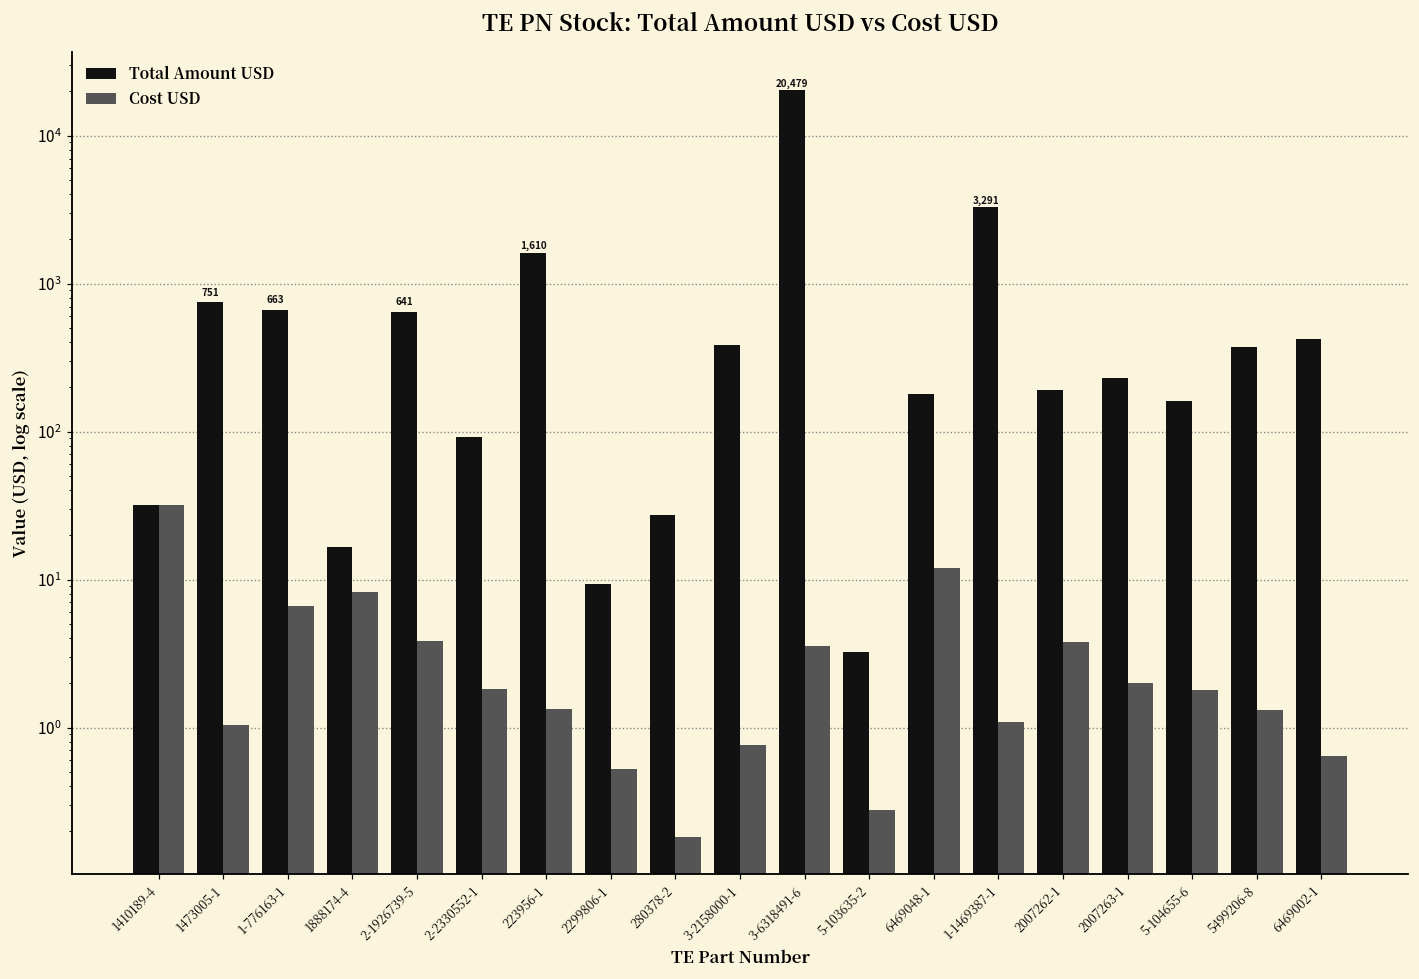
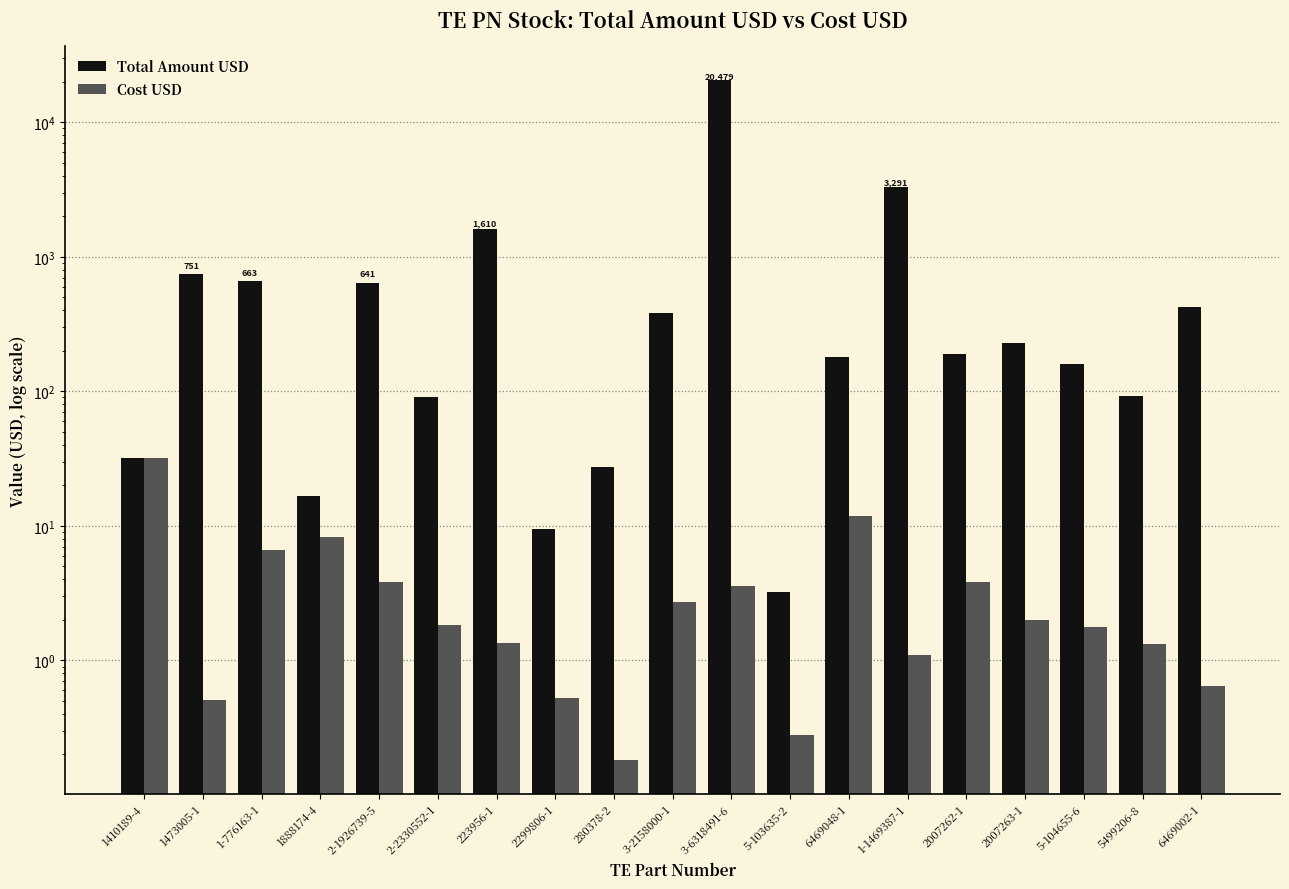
Cost USD, 1473005-1: 1.0 -> 0.50
Cost USD, 3-2158000-1: 0.8 -> 2.7
Total Amount USD, 5499206-8: 370 -> 90
